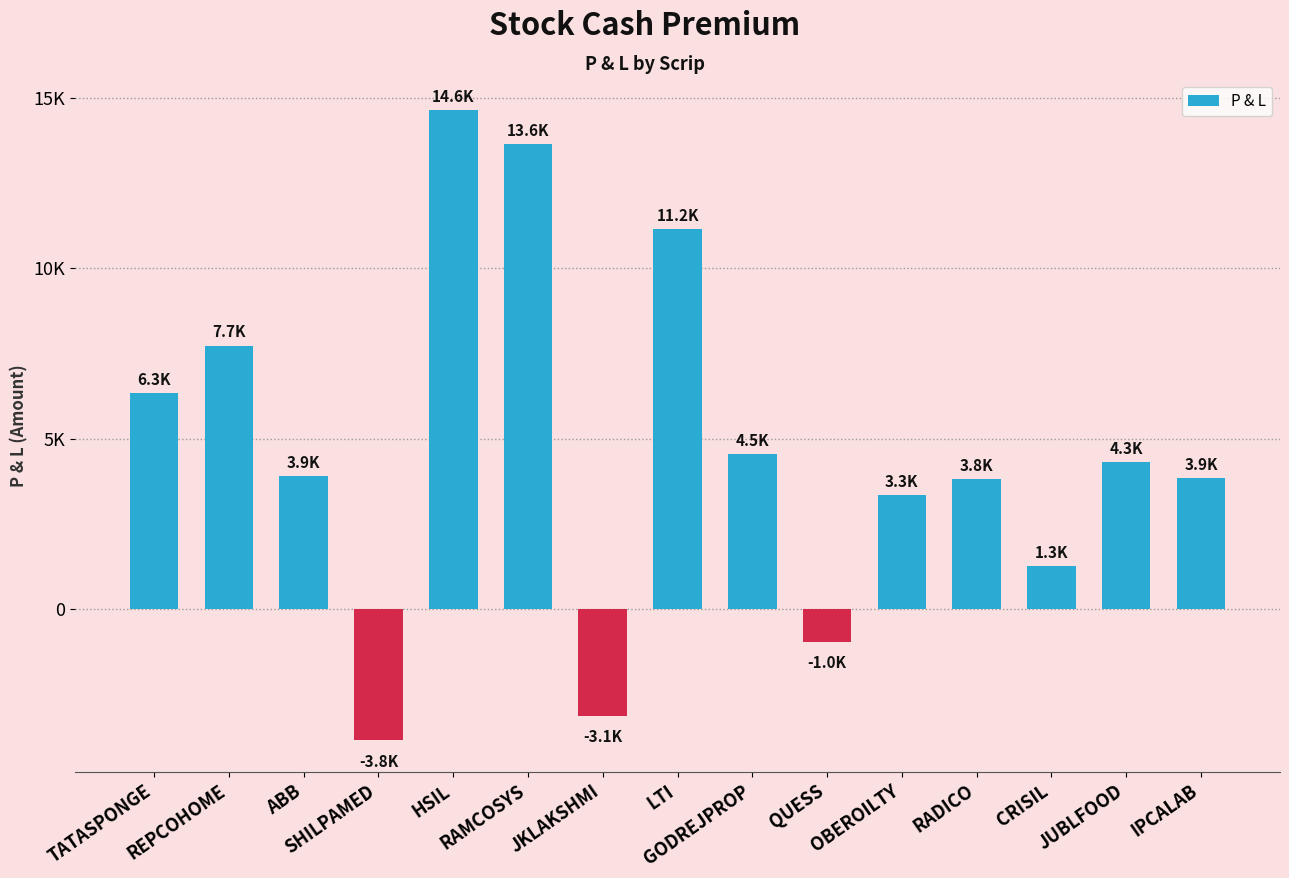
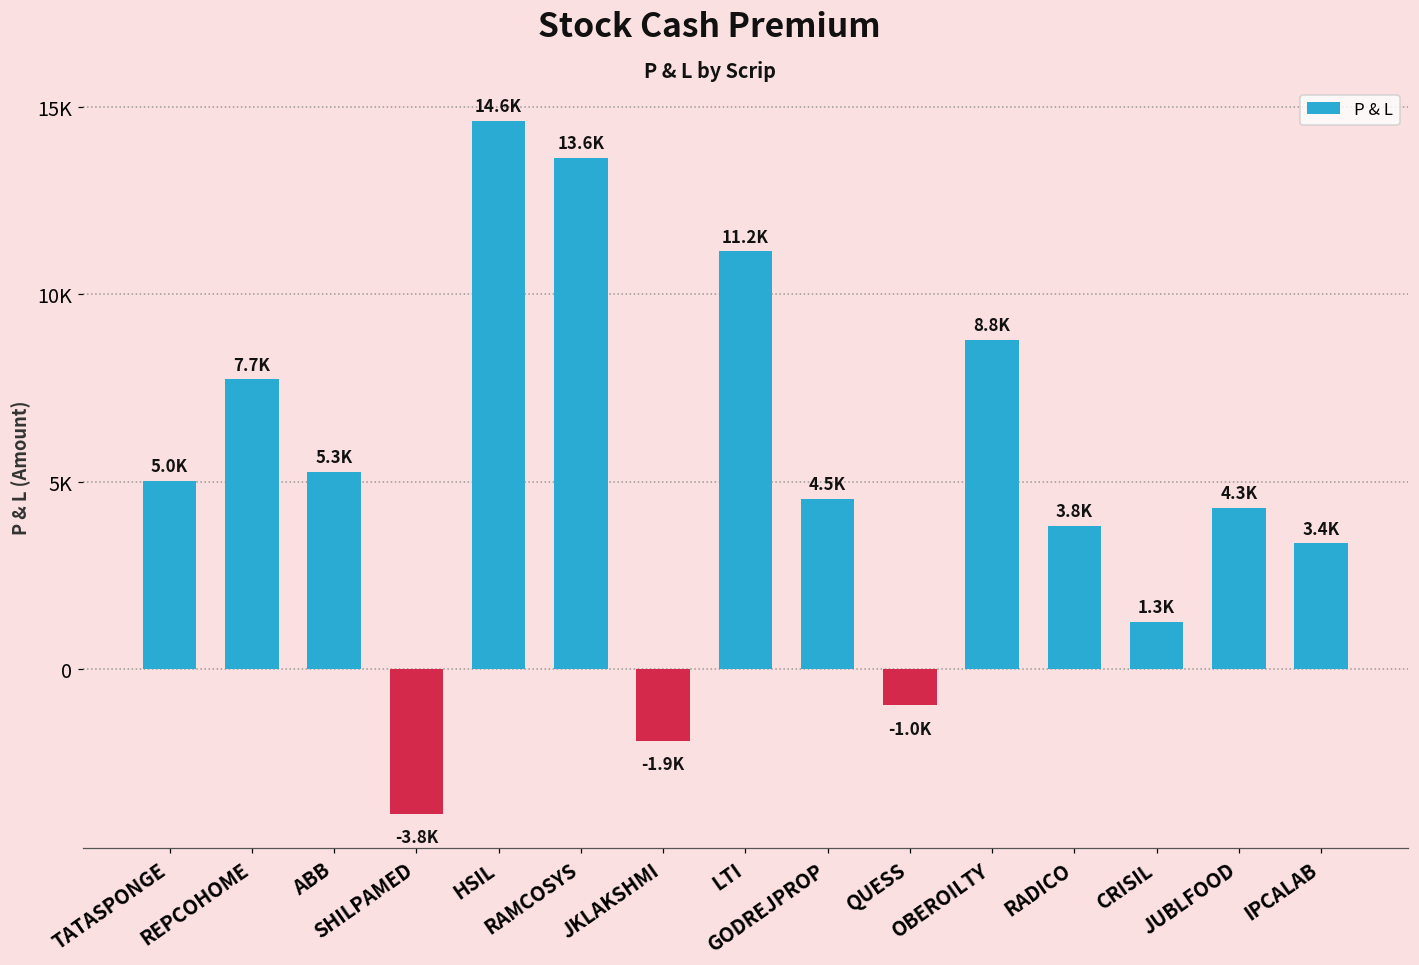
TATASPONGE: 6.3K -> 5.0K
ABB: 3.9K -> 5.3K
JKLAKSHMI: -3.1K -> -1.9K
OBEROILTY: 3.3K -> 8.8K
IPCALAB: 3.9K -> 3.4K
